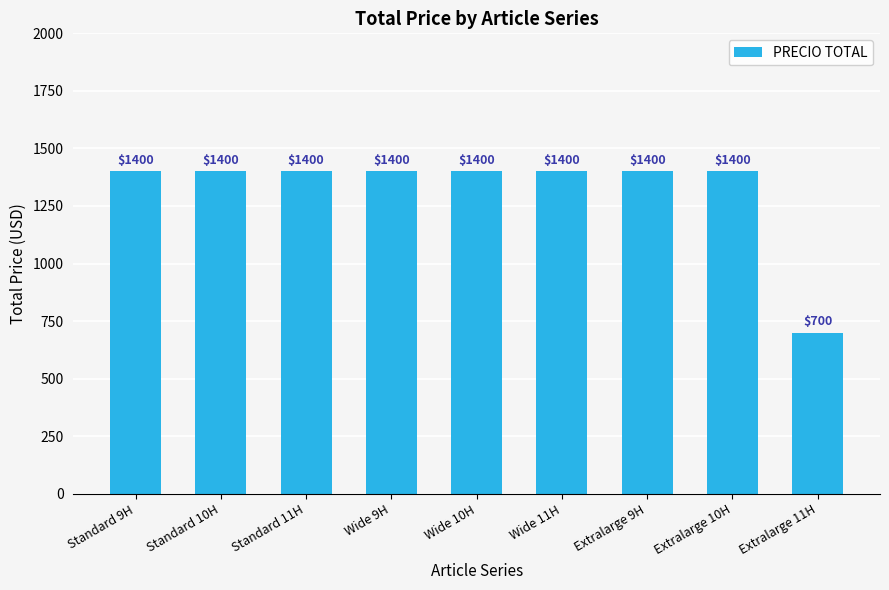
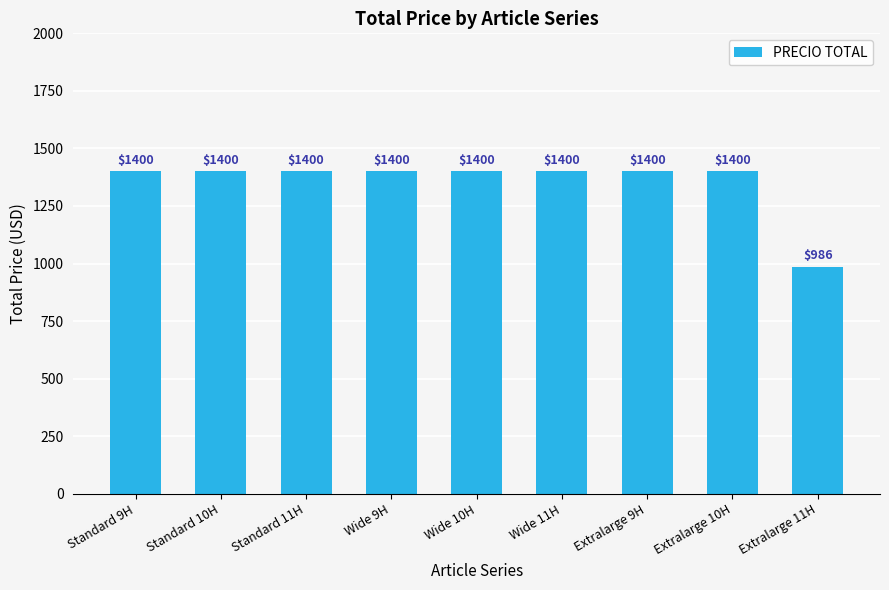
Extralarge 11H: $700 -> $986
